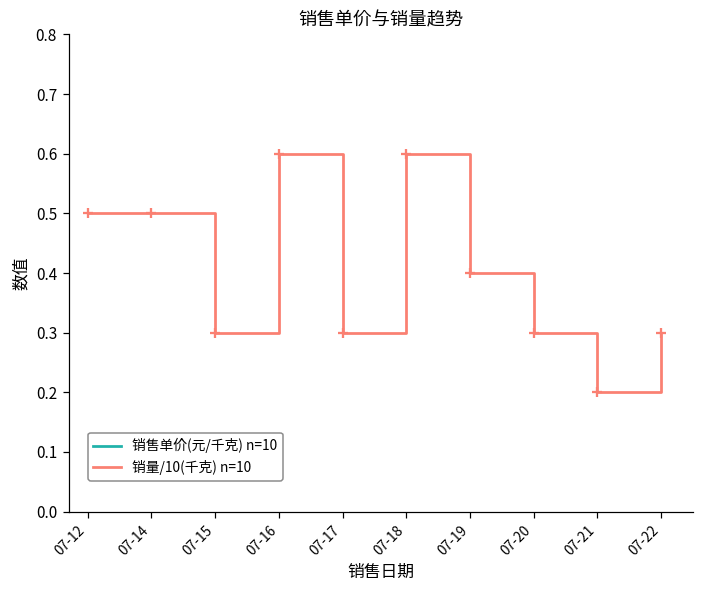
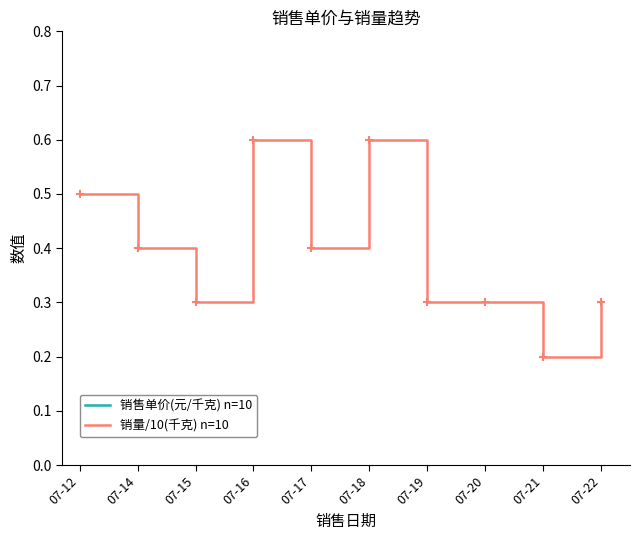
销量/10(千克) n=10, 07-14: 0.50 -> 0.40
销量/10(千克) n=10, 07-17: 0.30 -> 0.40
销量/10(千克) n=10, 07-19: 0.40 -> 0.30
